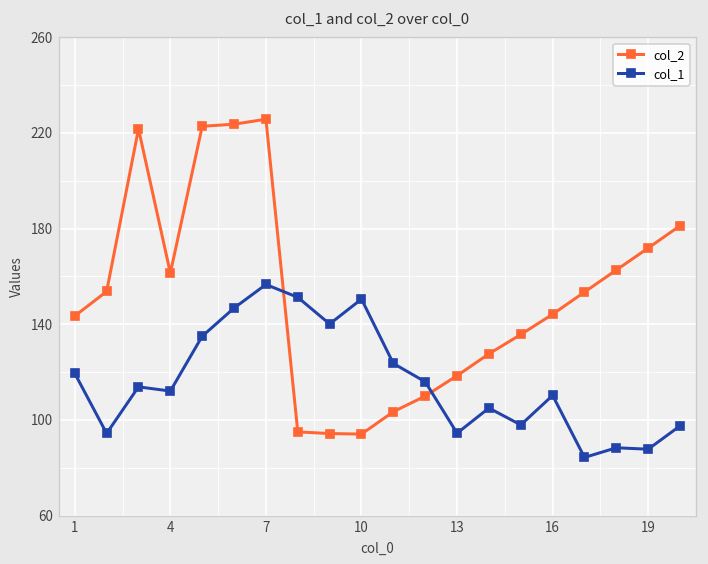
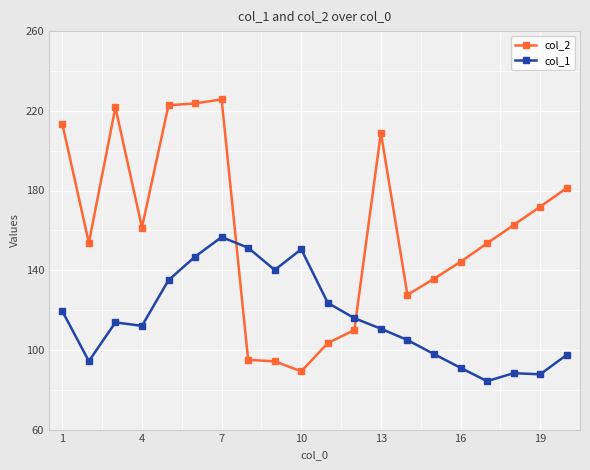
col_2, 1: 143 -> 213
col_2, 10: 94 -> 89
col_2, 13: 118 -> 209
col_1, 13: 94 -> 111
col_1, 16: 110 -> 91
